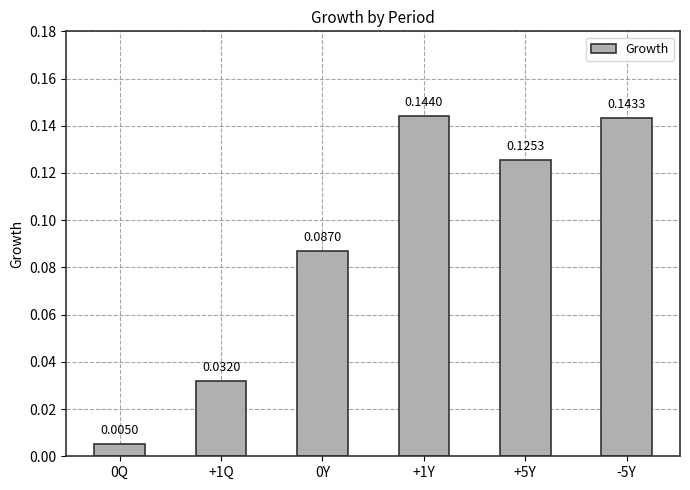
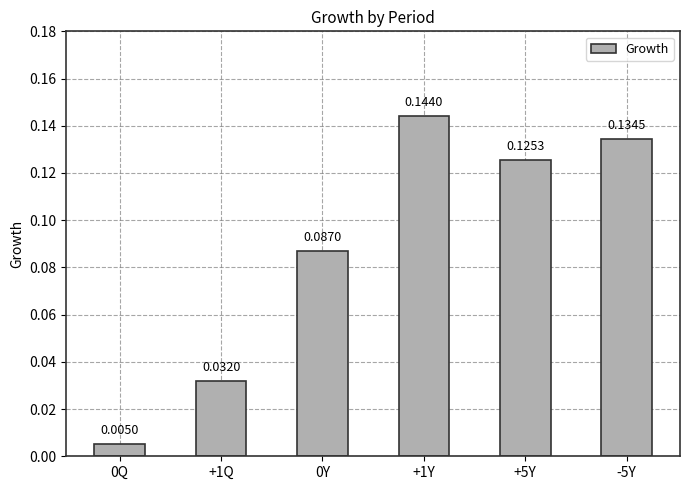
-5Y: 0.1433 -> 0.1345
